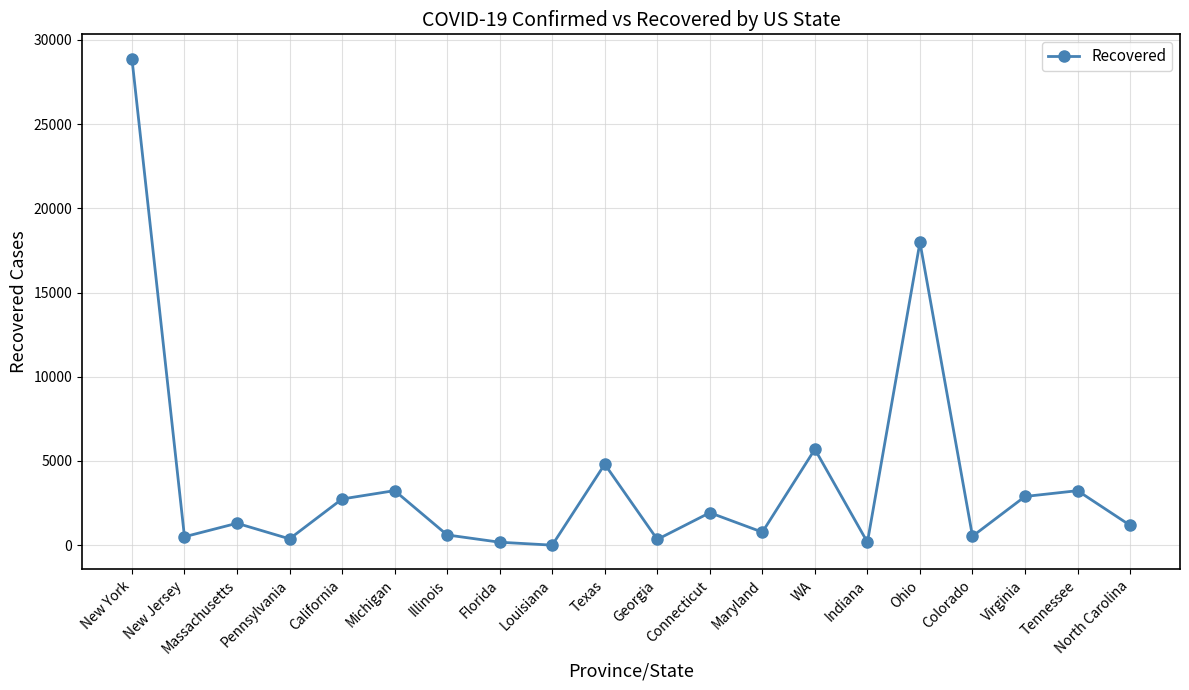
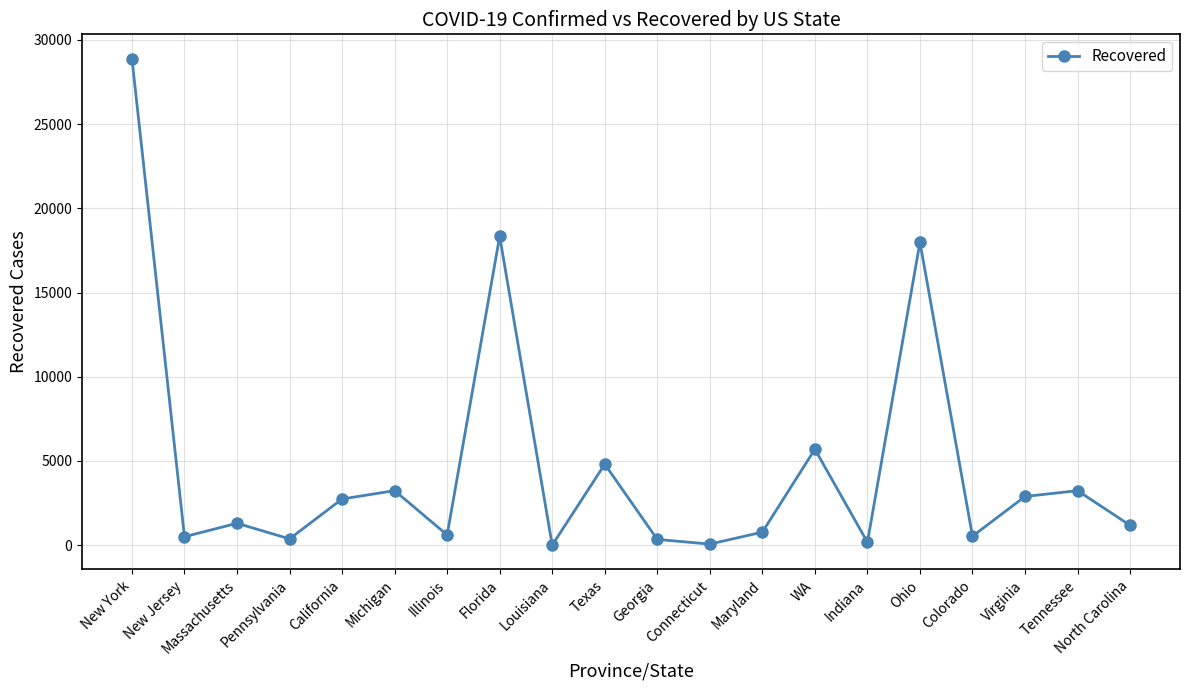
Florida: 200 -> 18300
Connecticut: 1900 -> 100
